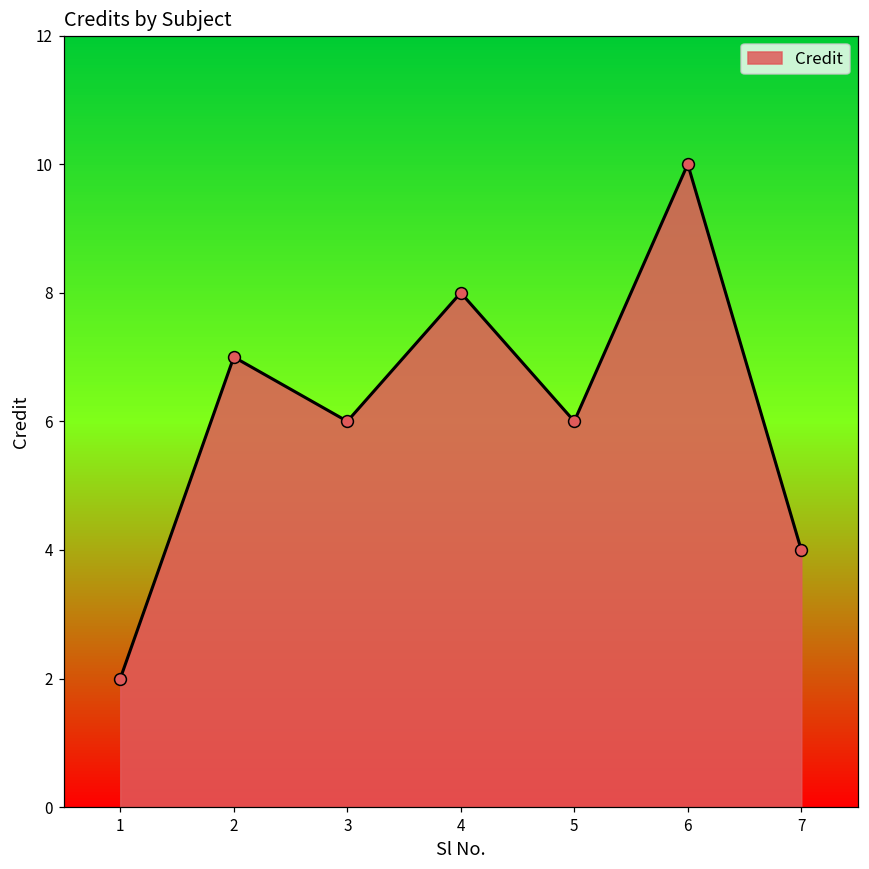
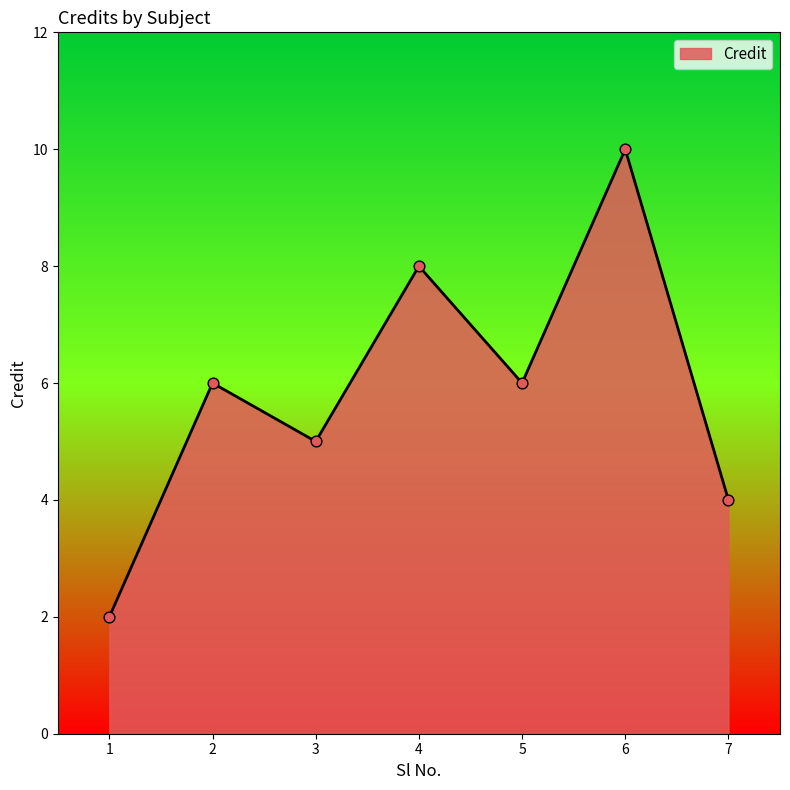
2: 7 -> 6
3: 6 -> 5
